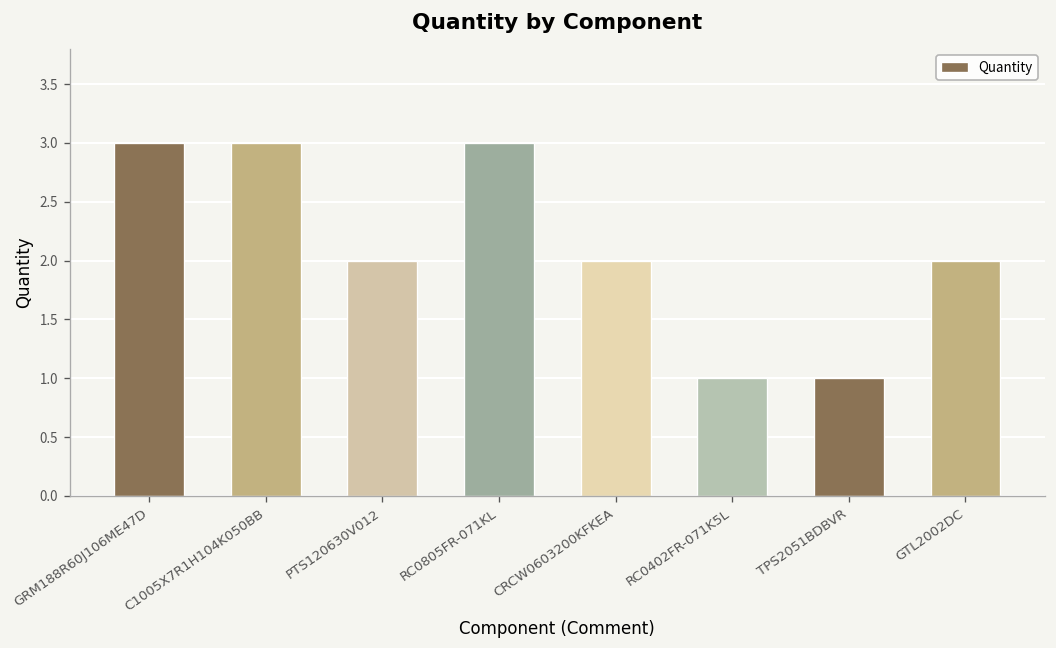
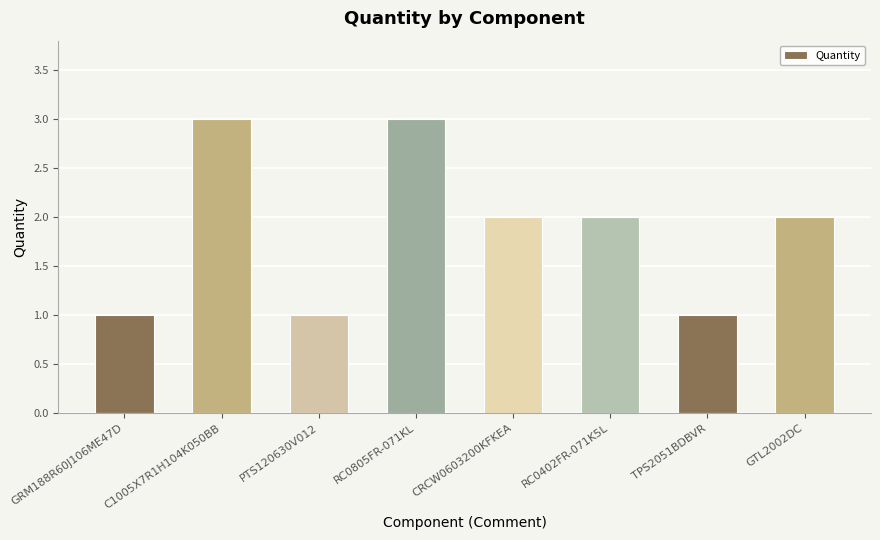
GRM188R60J106ME47D: 3 -> 1
PTS120630V012: 2 -> 1
RC0402FR-071K5L: 1 -> 2
